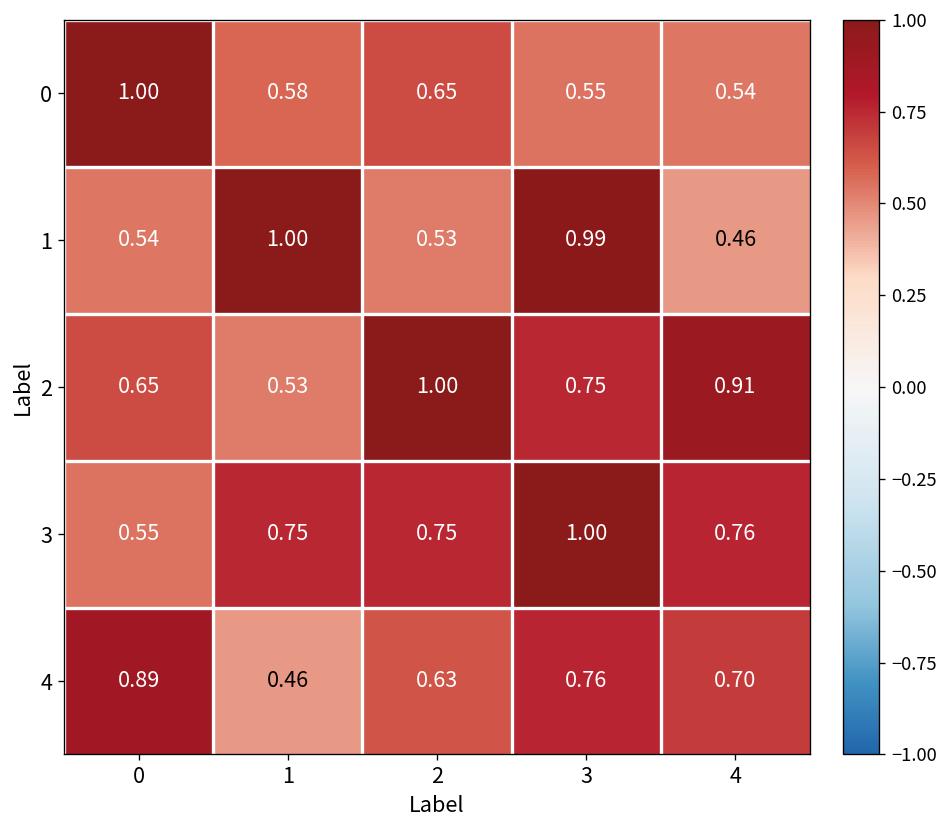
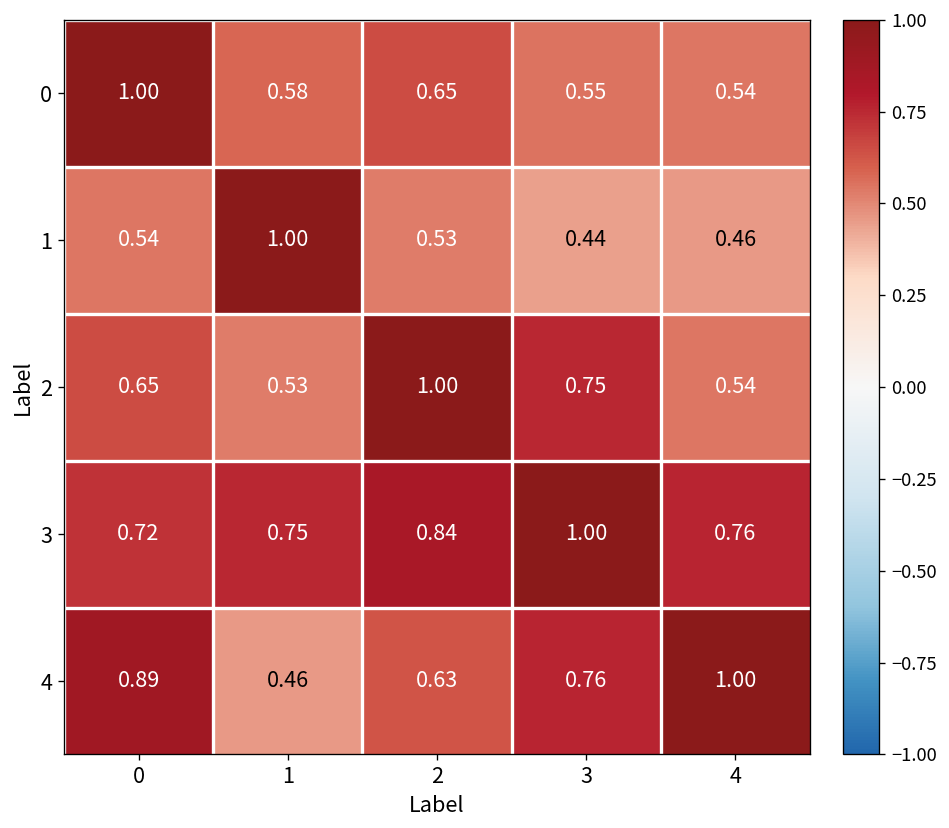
1, 3: 0.99 -> 0.44
2, 4: 0.91 -> 0.54
3, 0: 0.55 -> 0.72
3, 2: 0.75 -> 0.84
4, 4: 0.70 -> 1.00
